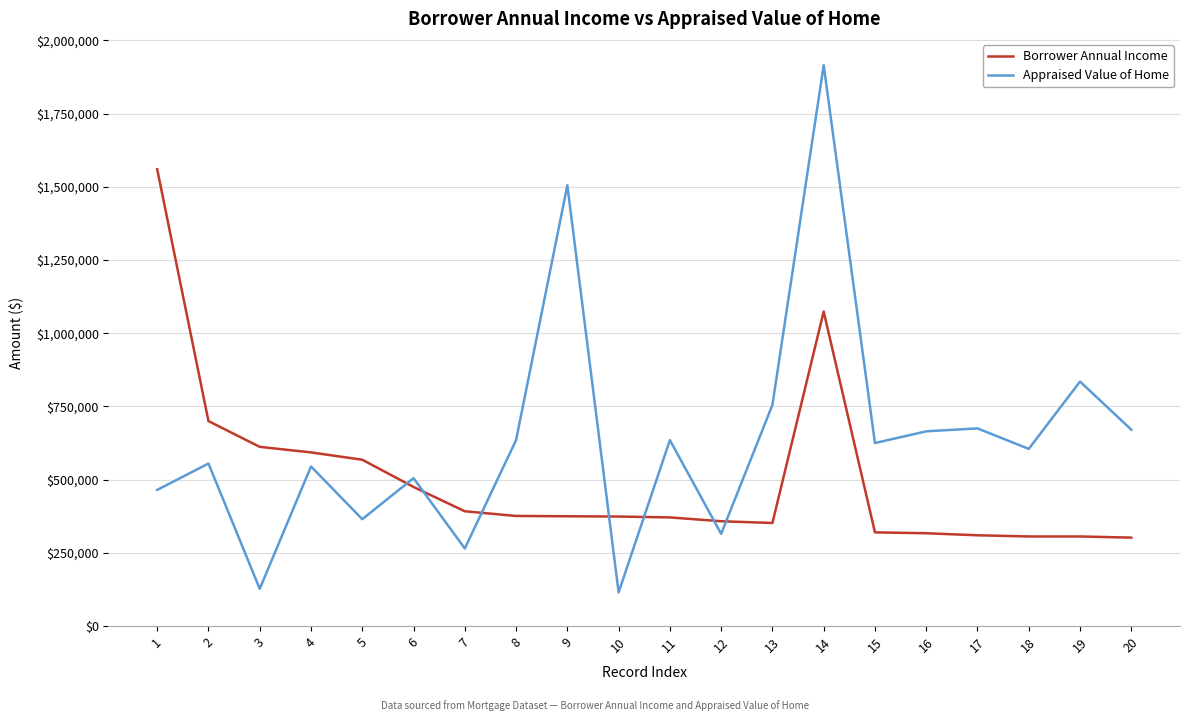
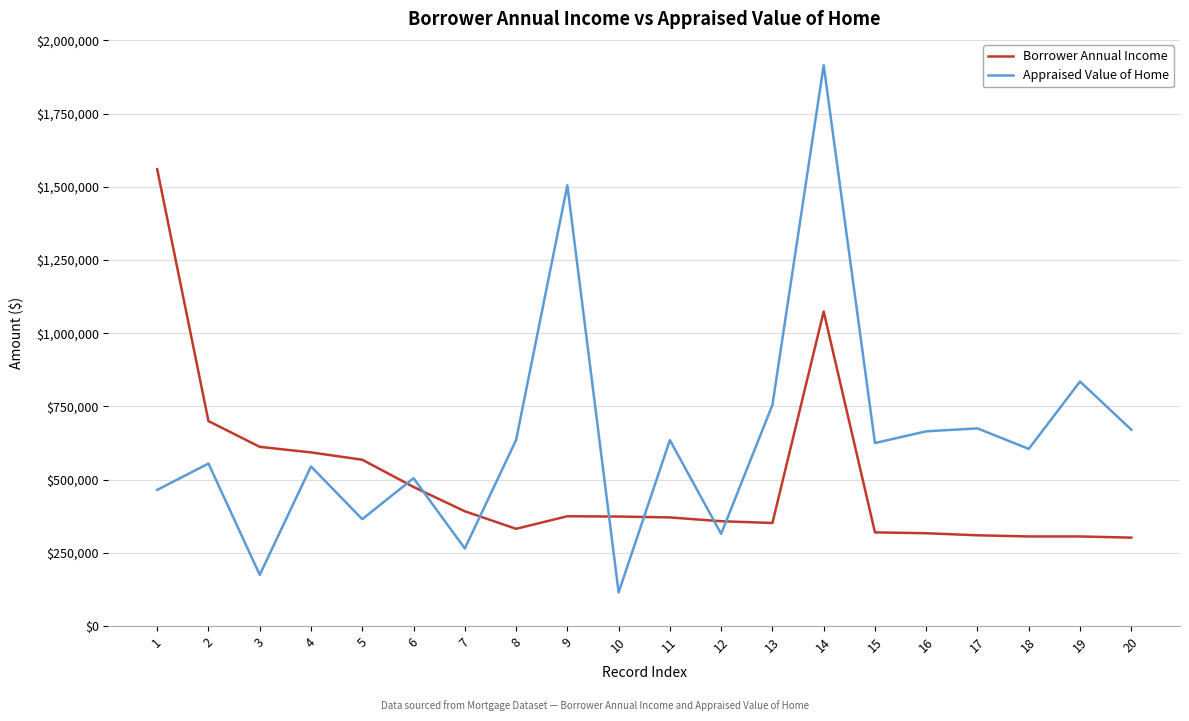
Appraised Value of Home, 3: $130,000 -> $180,000
Borrower Annual Income, 8: $380,000 -> $330,000
